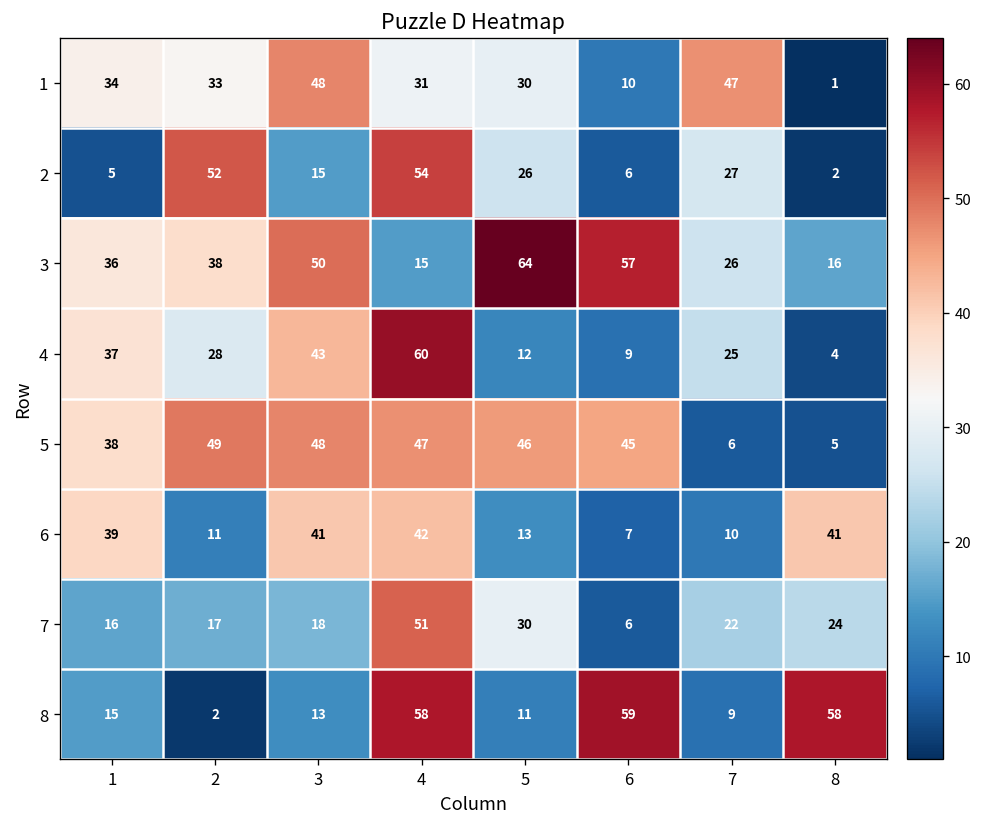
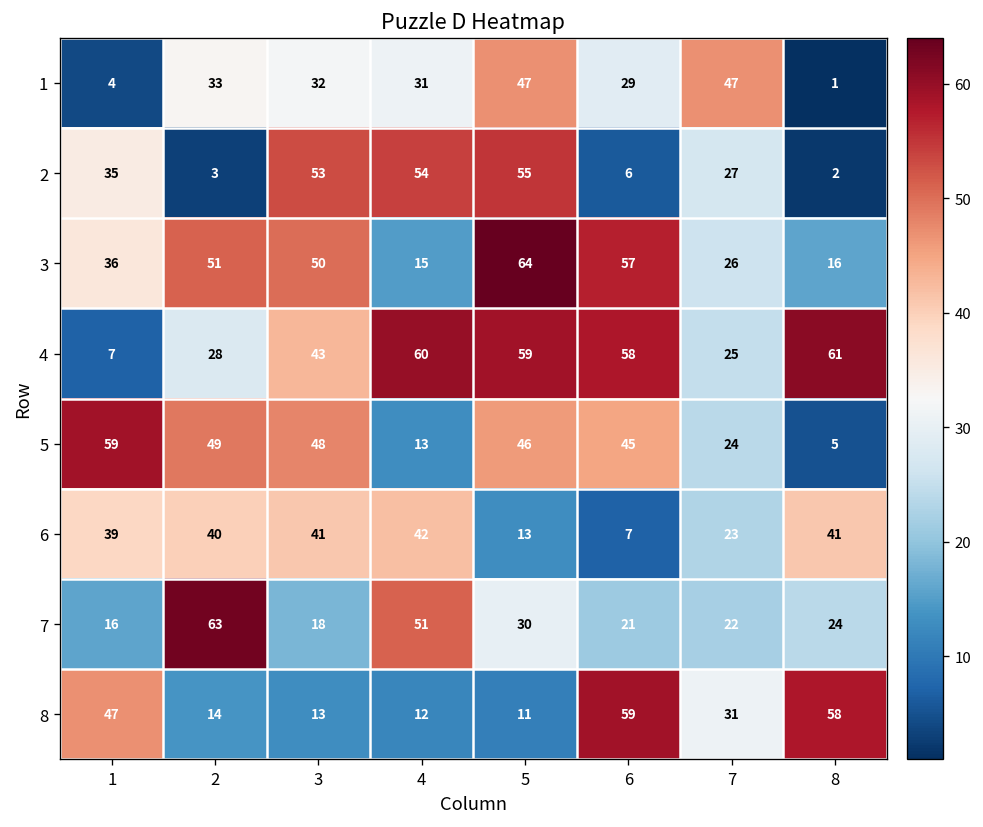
1, 1: 34 -> 4
1, 3: 48 -> 32
1, 5: 30 -> 47
1, 6: 10 -> 29
2, 1: 5 -> 35
2, 2: 52 -> 3
2, 3: 15 -> 53
2, 5: 26 -> 55
3, 2: 38 -> 51
4, 1: 37 -> 7
4, 5: 12 -> 59
4, 6: 9 -> 58
4, 8: 4 -> 61
5, 1: 38 -> 59
5, 4: 47 -> 13
5, 7: 6 -> 24
6, 2: 11 -> 40
6, 7: 10 -> 23
7, 2: 17 -> 63
7, 6: 6 -> 21
8, 1: 15 -> 47
8, 2: 2 -> 14
8, 4: 58 -> 12
8, 7: 9 -> 31
